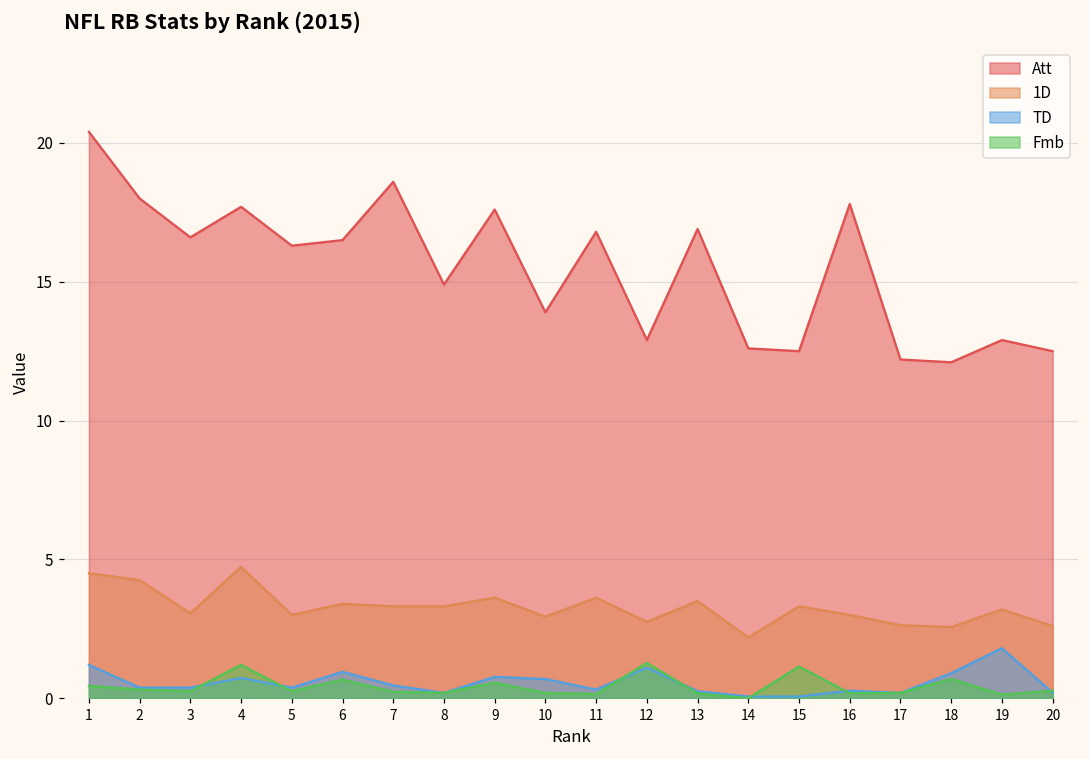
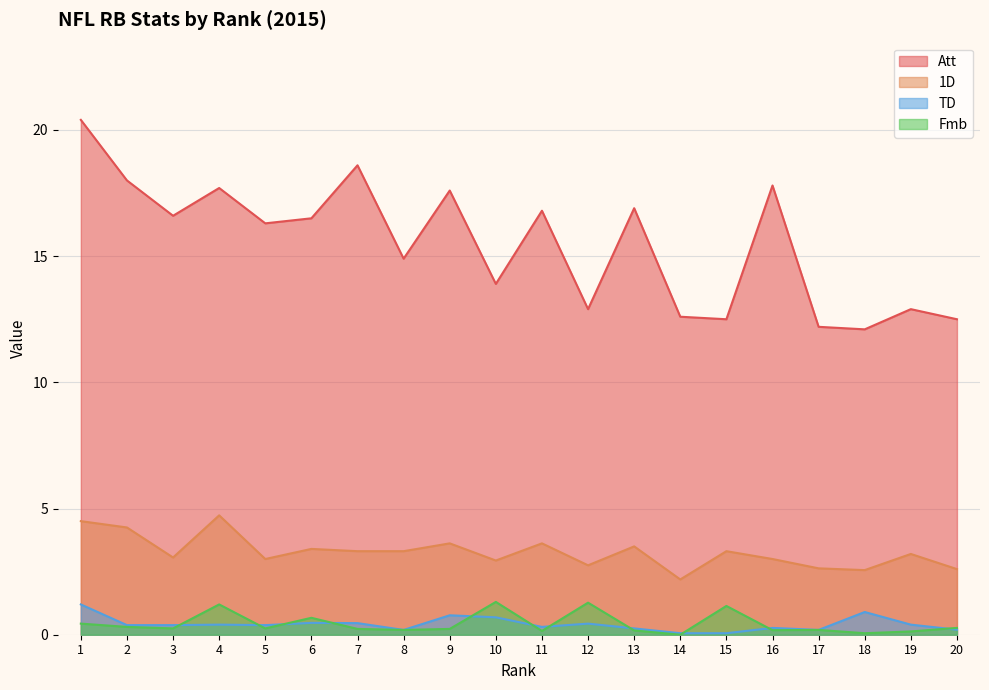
TD, 4: 0.7 -> 0.4
TD, 6: 1.0 -> 0.5
Fmb, 9: 0.6 -> 0.2
Fmb, 10: 0.2 -> 1.3
TD, 12: 1.1 -> 0.4
Fmb, 18: 0.7 -> 0.1
TD, 19: 1.8 -> 0.4
